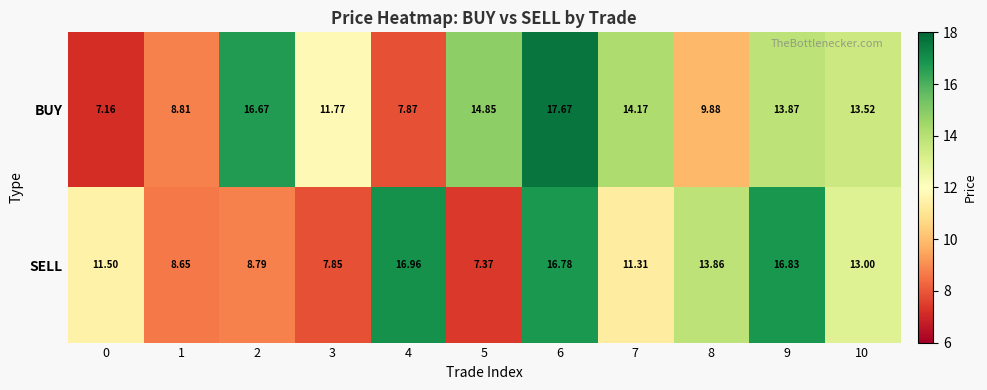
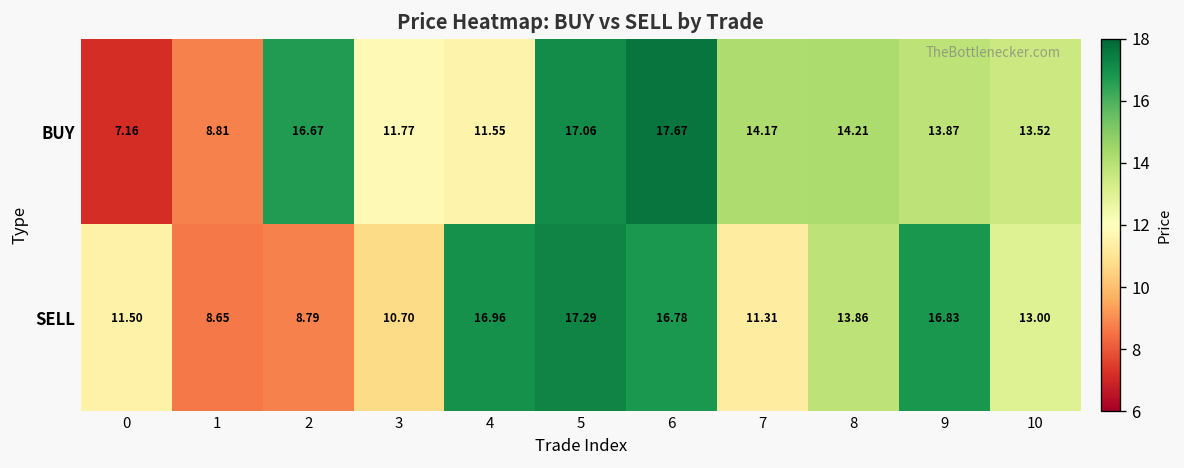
BUY, 4: 7.87 -> 11.55
BUY, 5: 14.85 -> 17.06
BUY, 8: 9.88 -> 14.21
SELL, 3: 7.85 -> 10.70
SELL, 5: 7.37 -> 17.29
